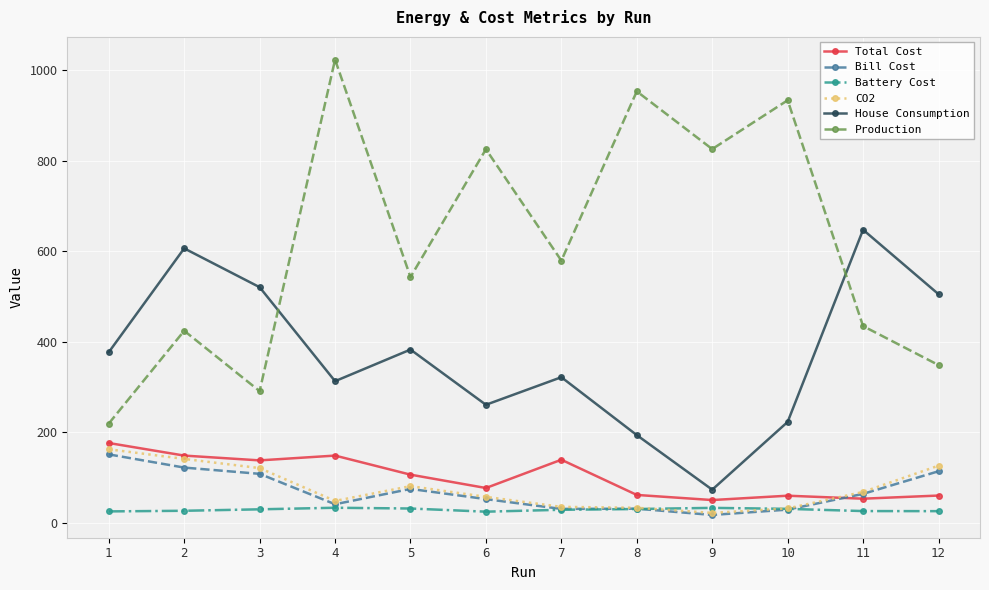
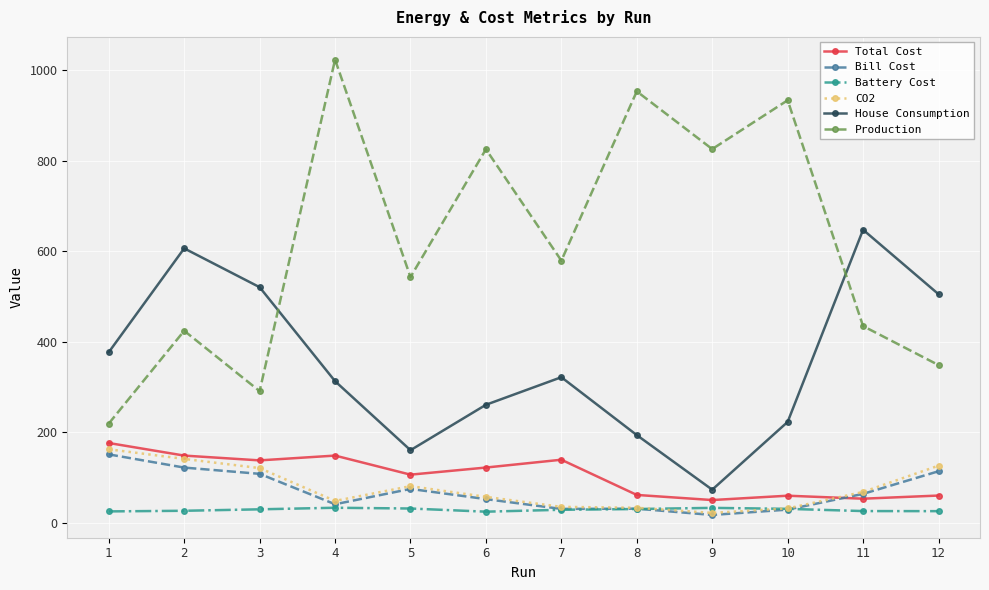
House Consumption, 5: 380 -> 160
Total Cost, 6: 80 -> 120
